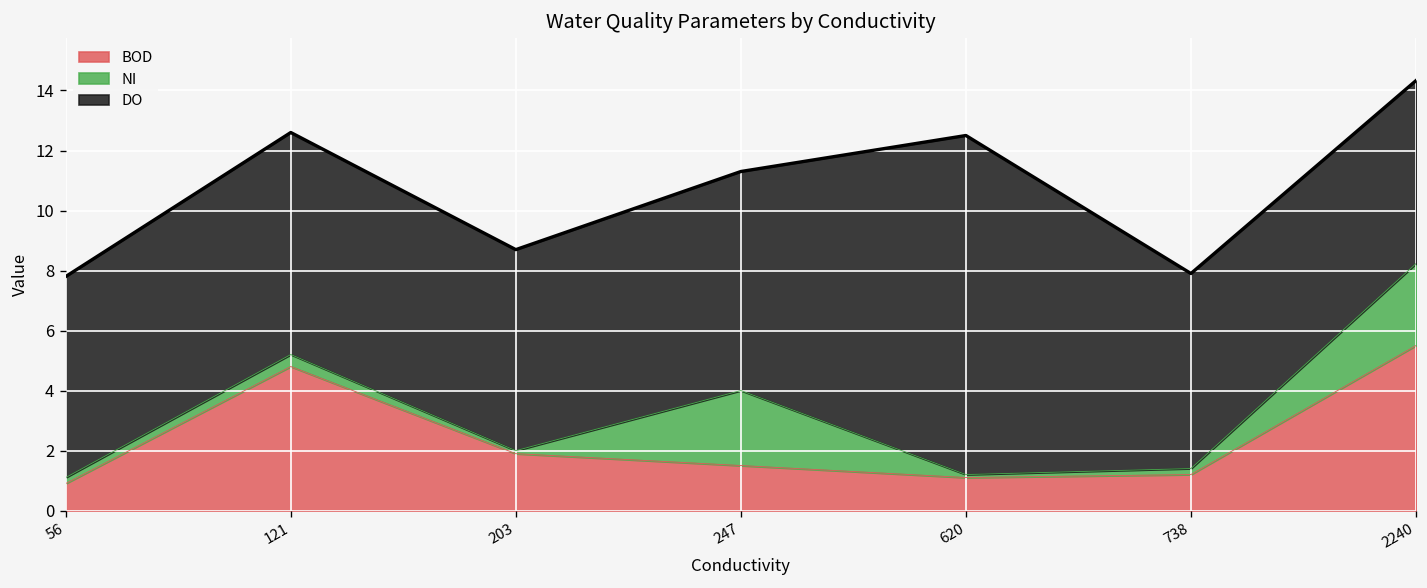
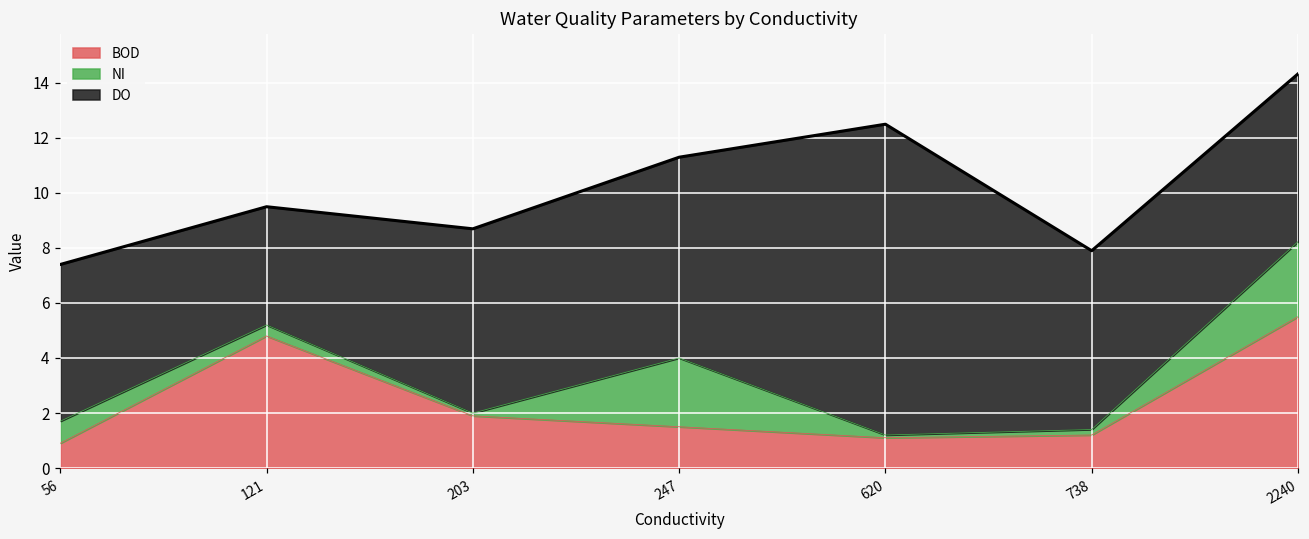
NI, 56: 0.2 -> 0.8
DO, 56: 6.7 -> 5.7
DO, 121: 7.4 -> 4.3
